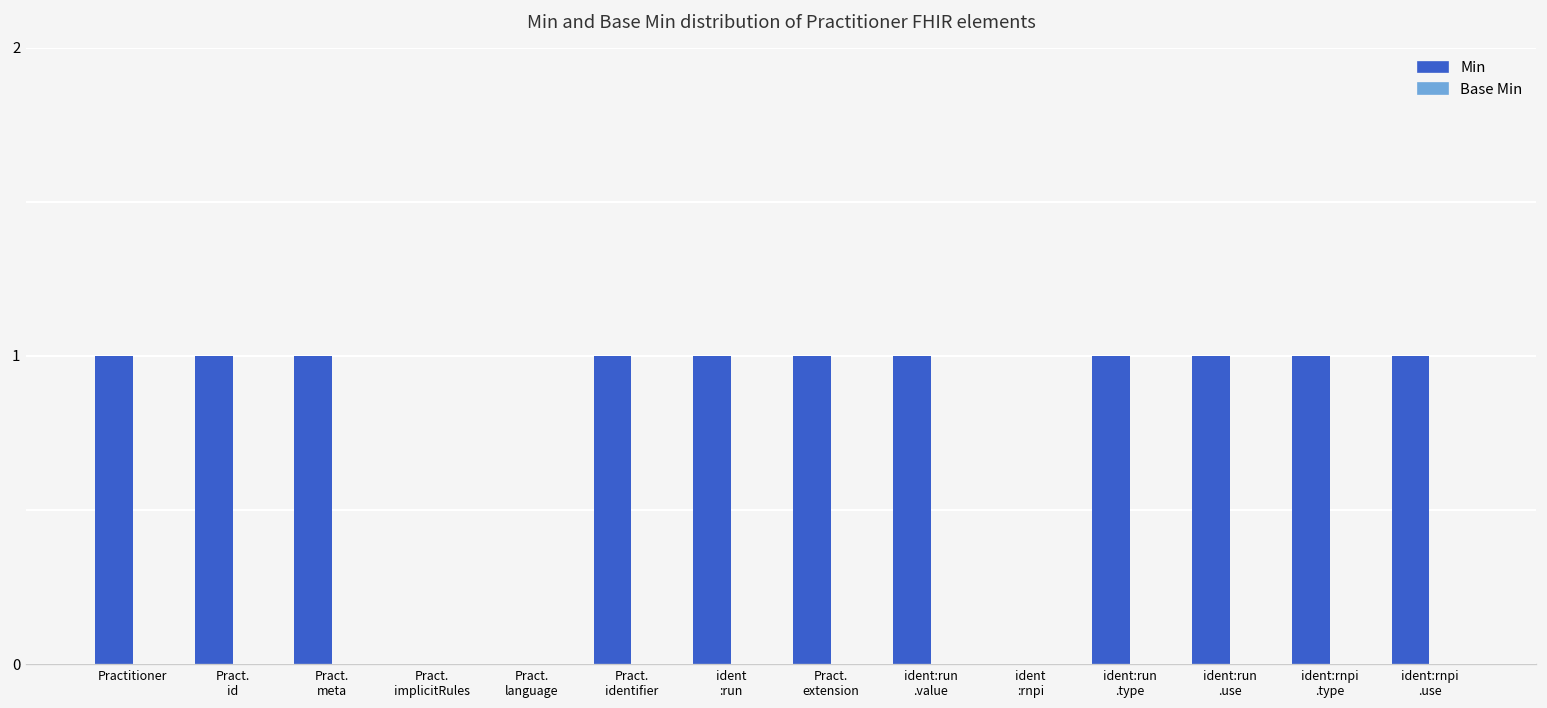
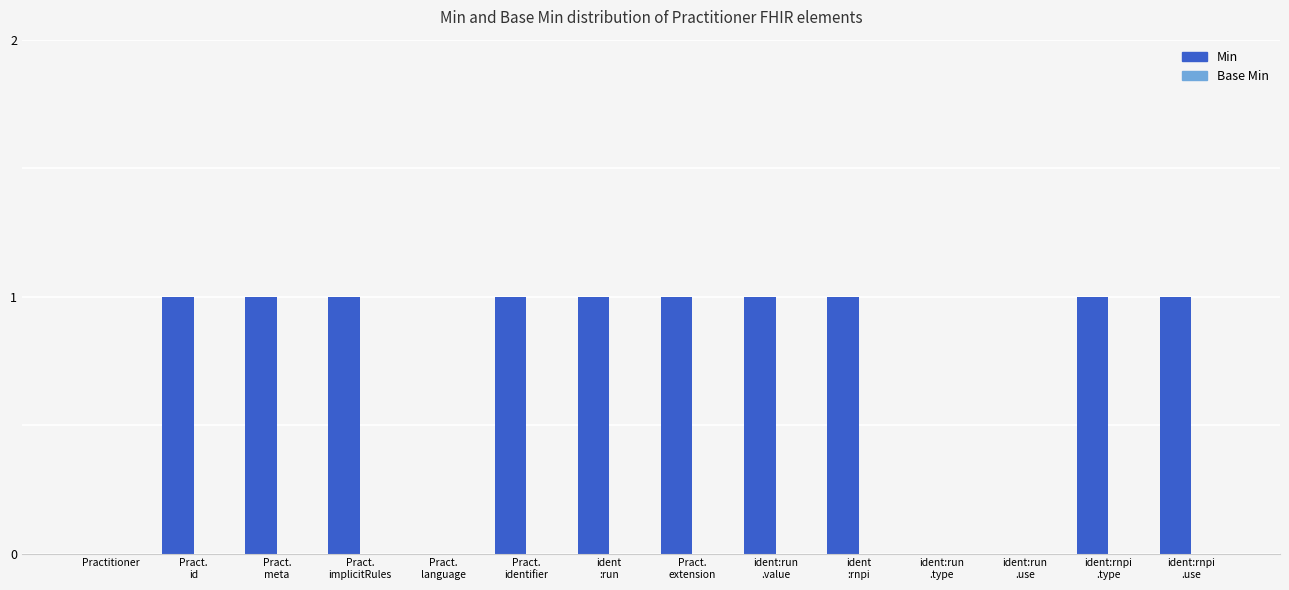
Min, Practitioner: 1 -> 0
Min, Pract. implicitRules: 0 -> 1
Min, ident :rnpi: 0 -> 1
Min, ident:run .type: 1 -> 0
Min, ident:run .use: 1 -> 0
